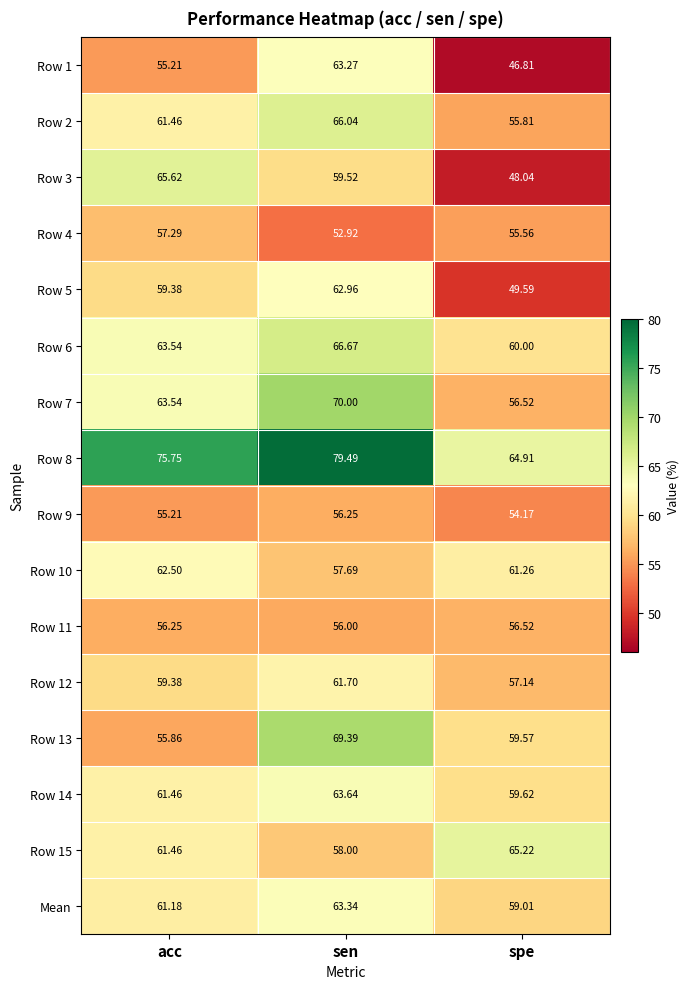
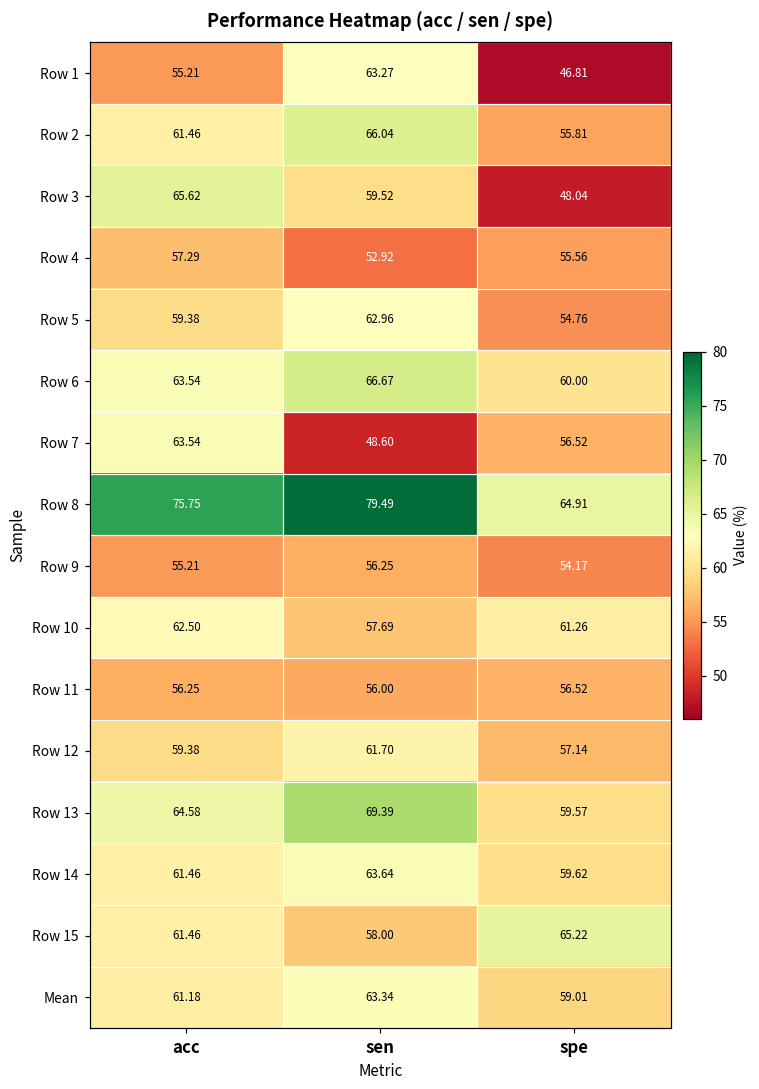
Row 5, spe: 49.59 -> 54.76
Row 7, sen: 70.00 -> 48.60
Row 13, acc: 55.86 -> 64.58
